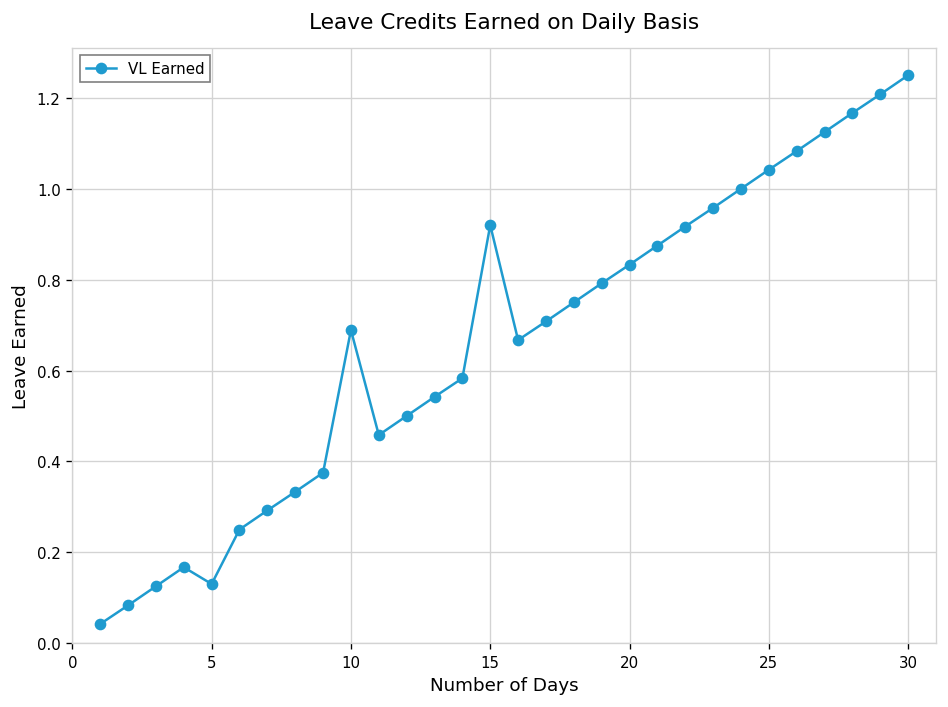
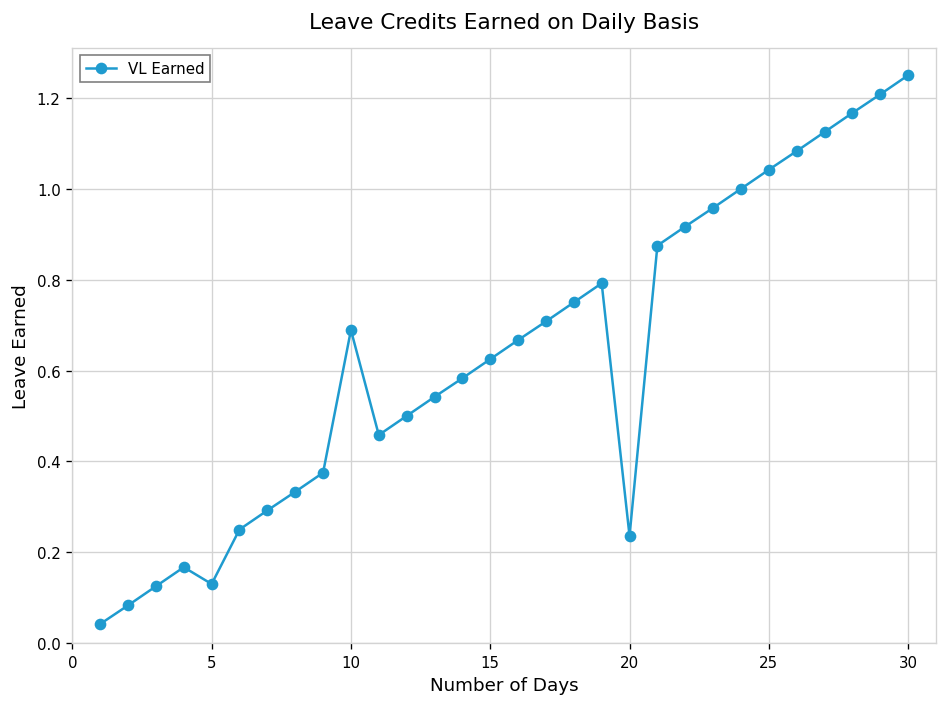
15: 0.92 -> 0.63
20: 0.83 -> 0.24
